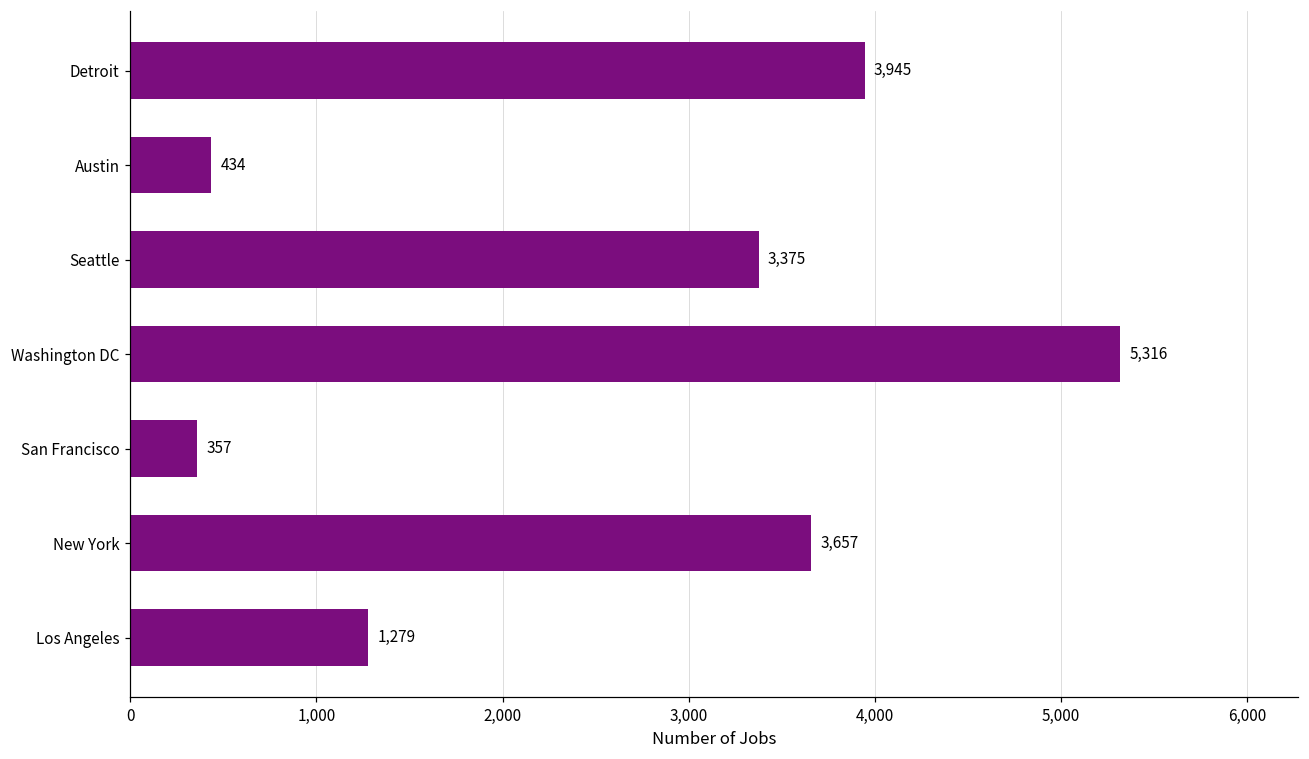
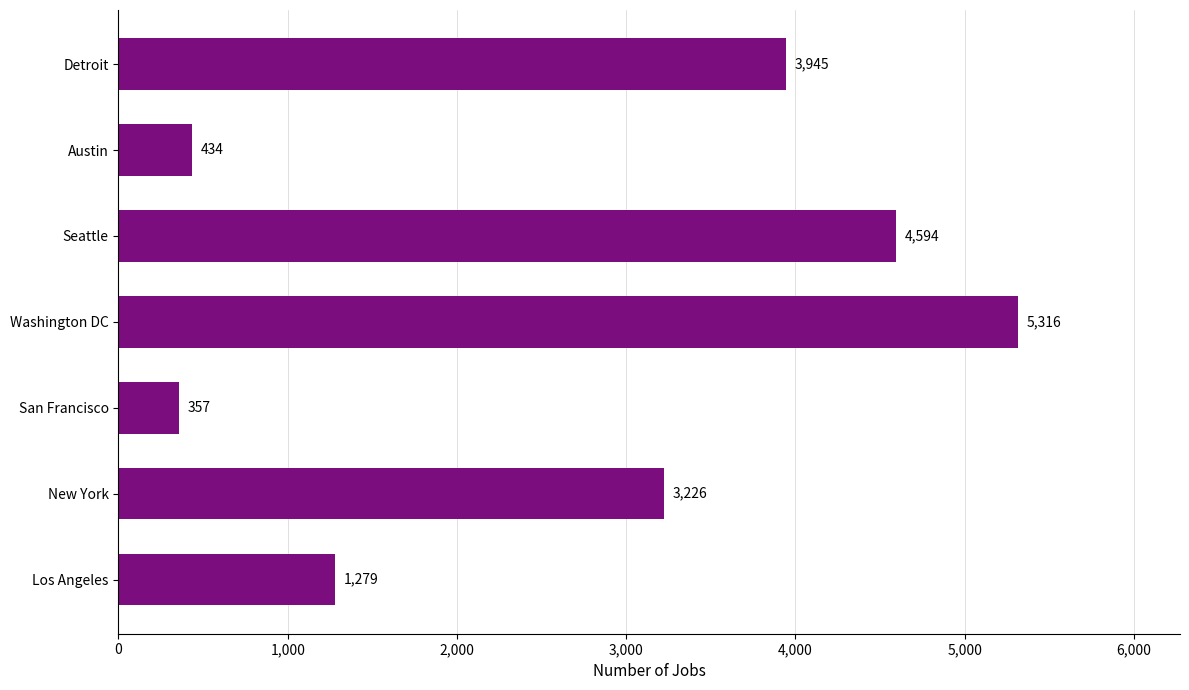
Seattle: 3,375 -> 4,594
New York: 3,657 -> 3,226
